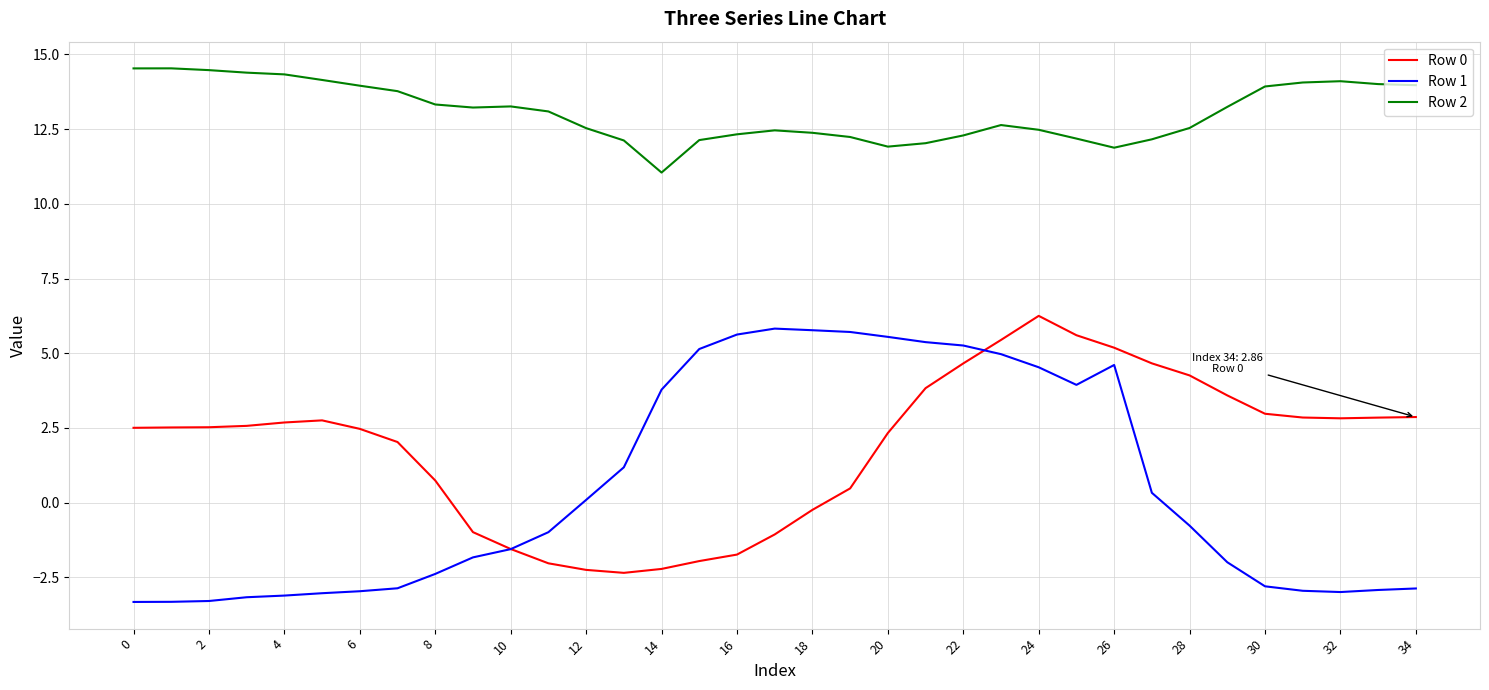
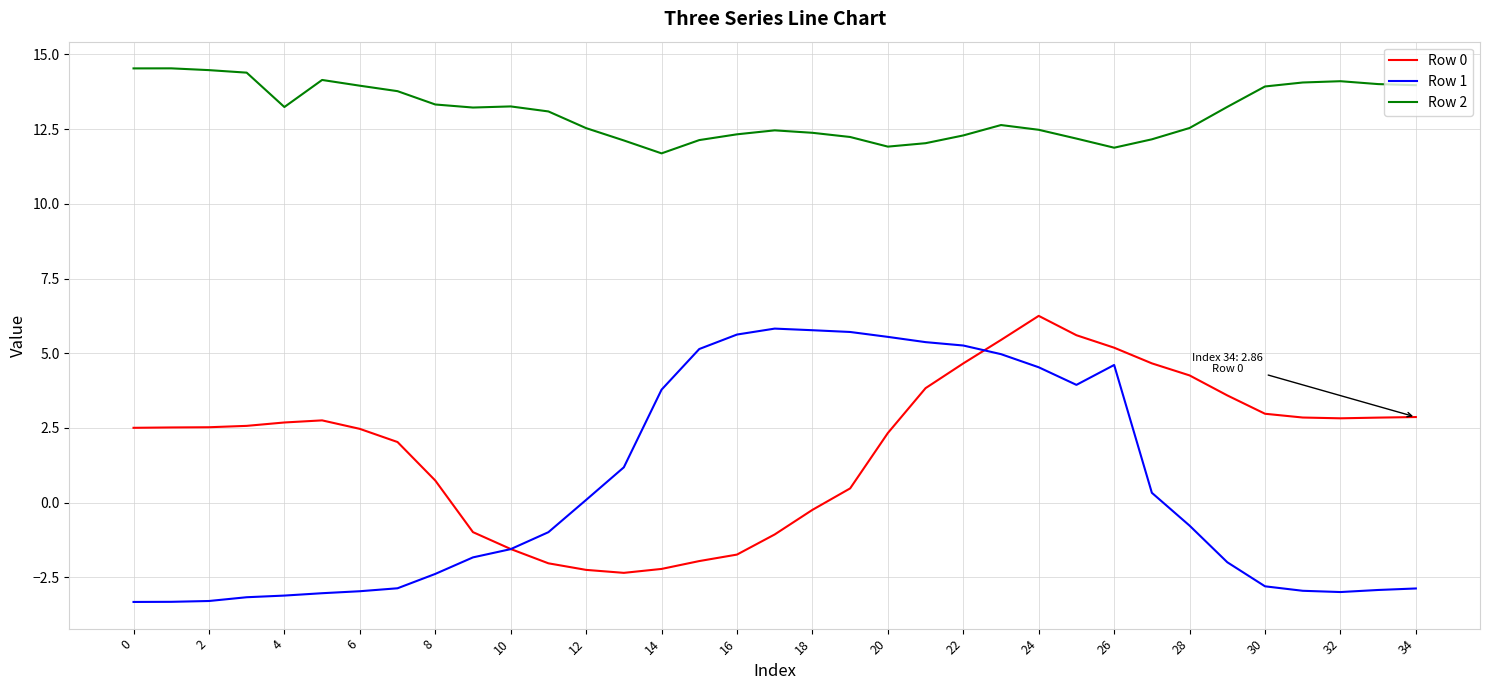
Row 2, 4: 14.3 -> 13.2
Row 2, 14: 11.0 -> 11.7
